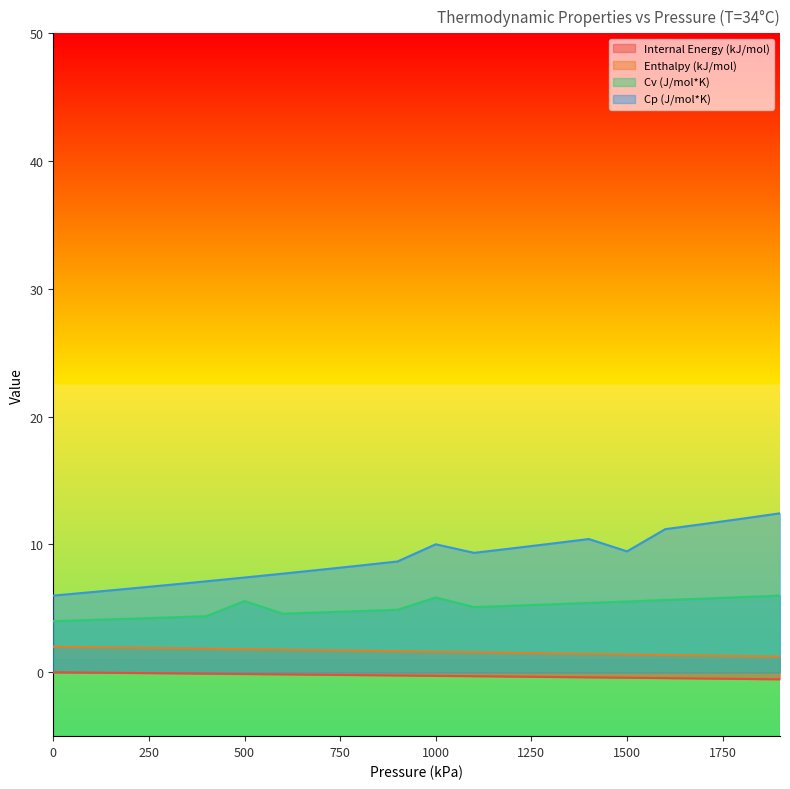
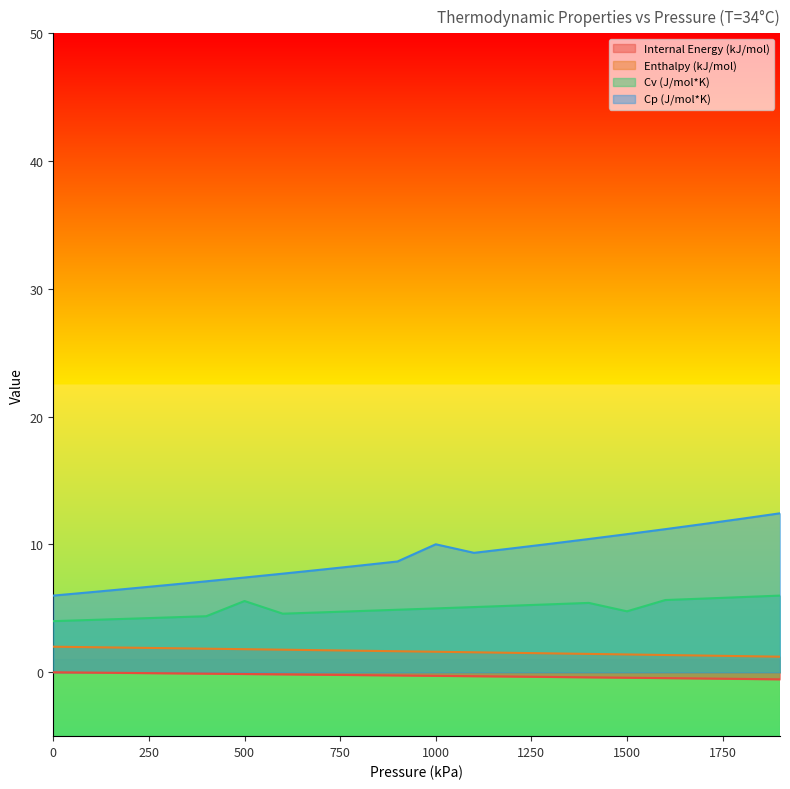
Cv (J/mol*K), 1000: 5.9 -> 5.0
Cv (J/mol*K), 1500: 5.5 -> 4.8
Cp (J/mol*K), 1500: 9.5 -> 10.8
